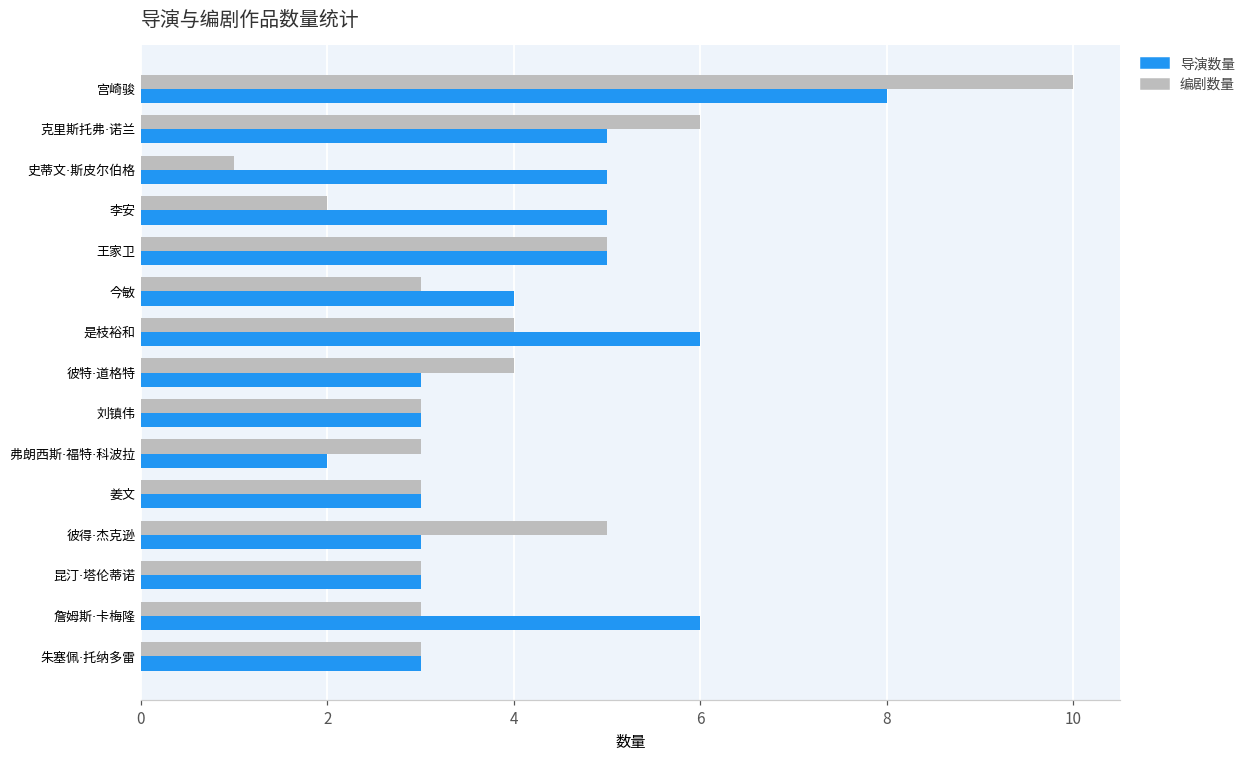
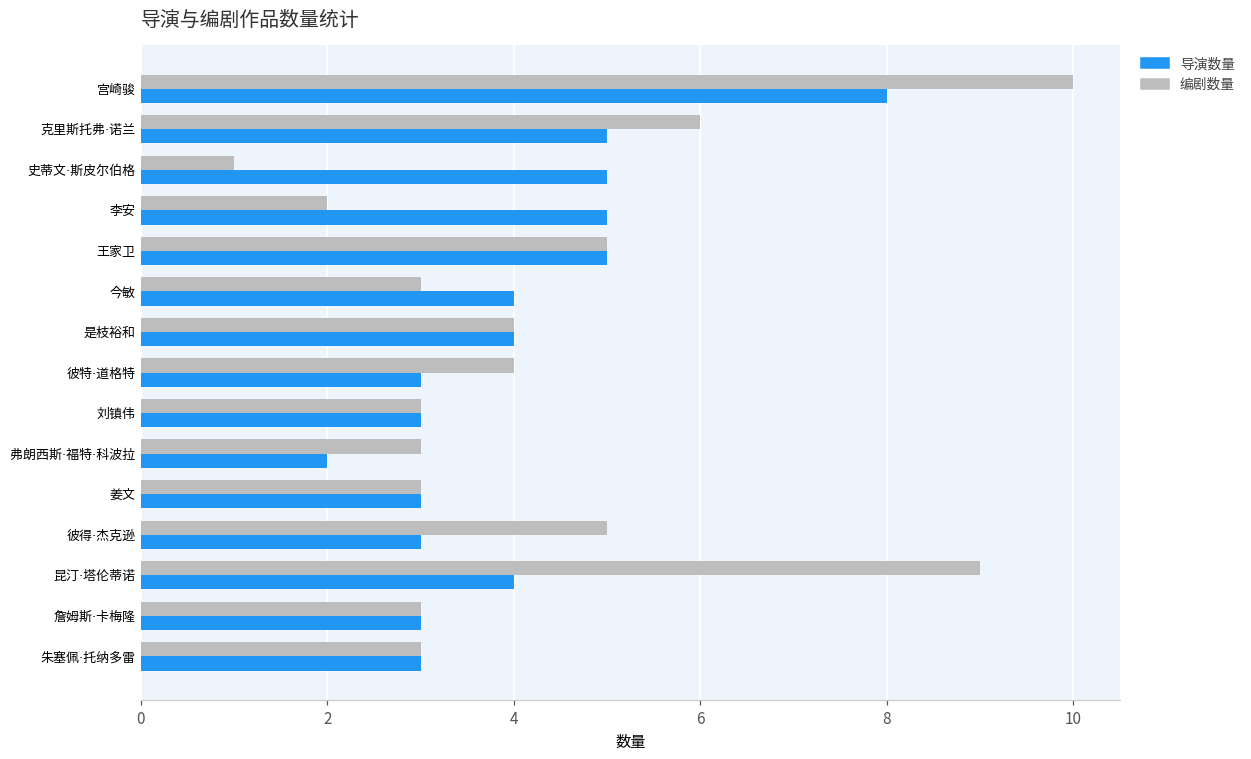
导演数量, 是枝裕和: 6 -> 4
编剧数量, 昆汀·塔伦蒂诺: 3 -> 9
导演数量, 昆汀·塔伦蒂诺: 3 -> 4
导演数量, 詹姆斯·卡梅隆: 6 -> 3
